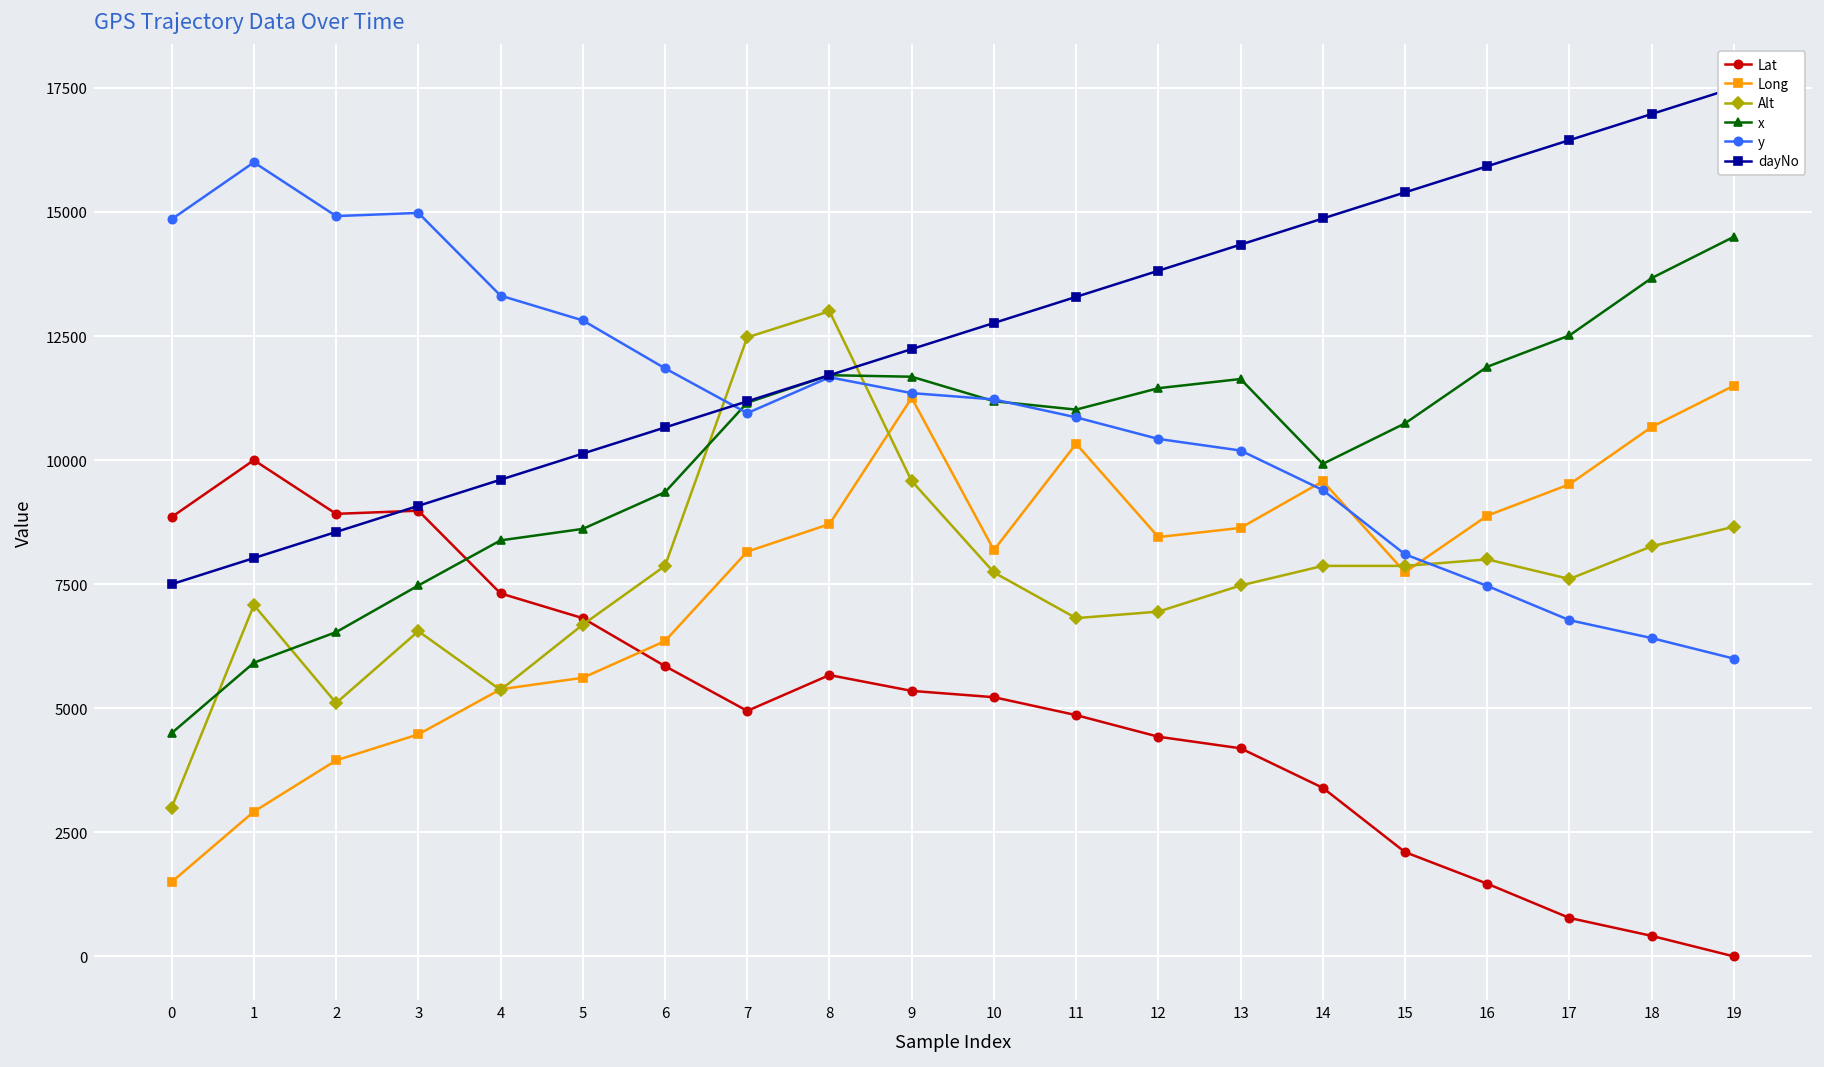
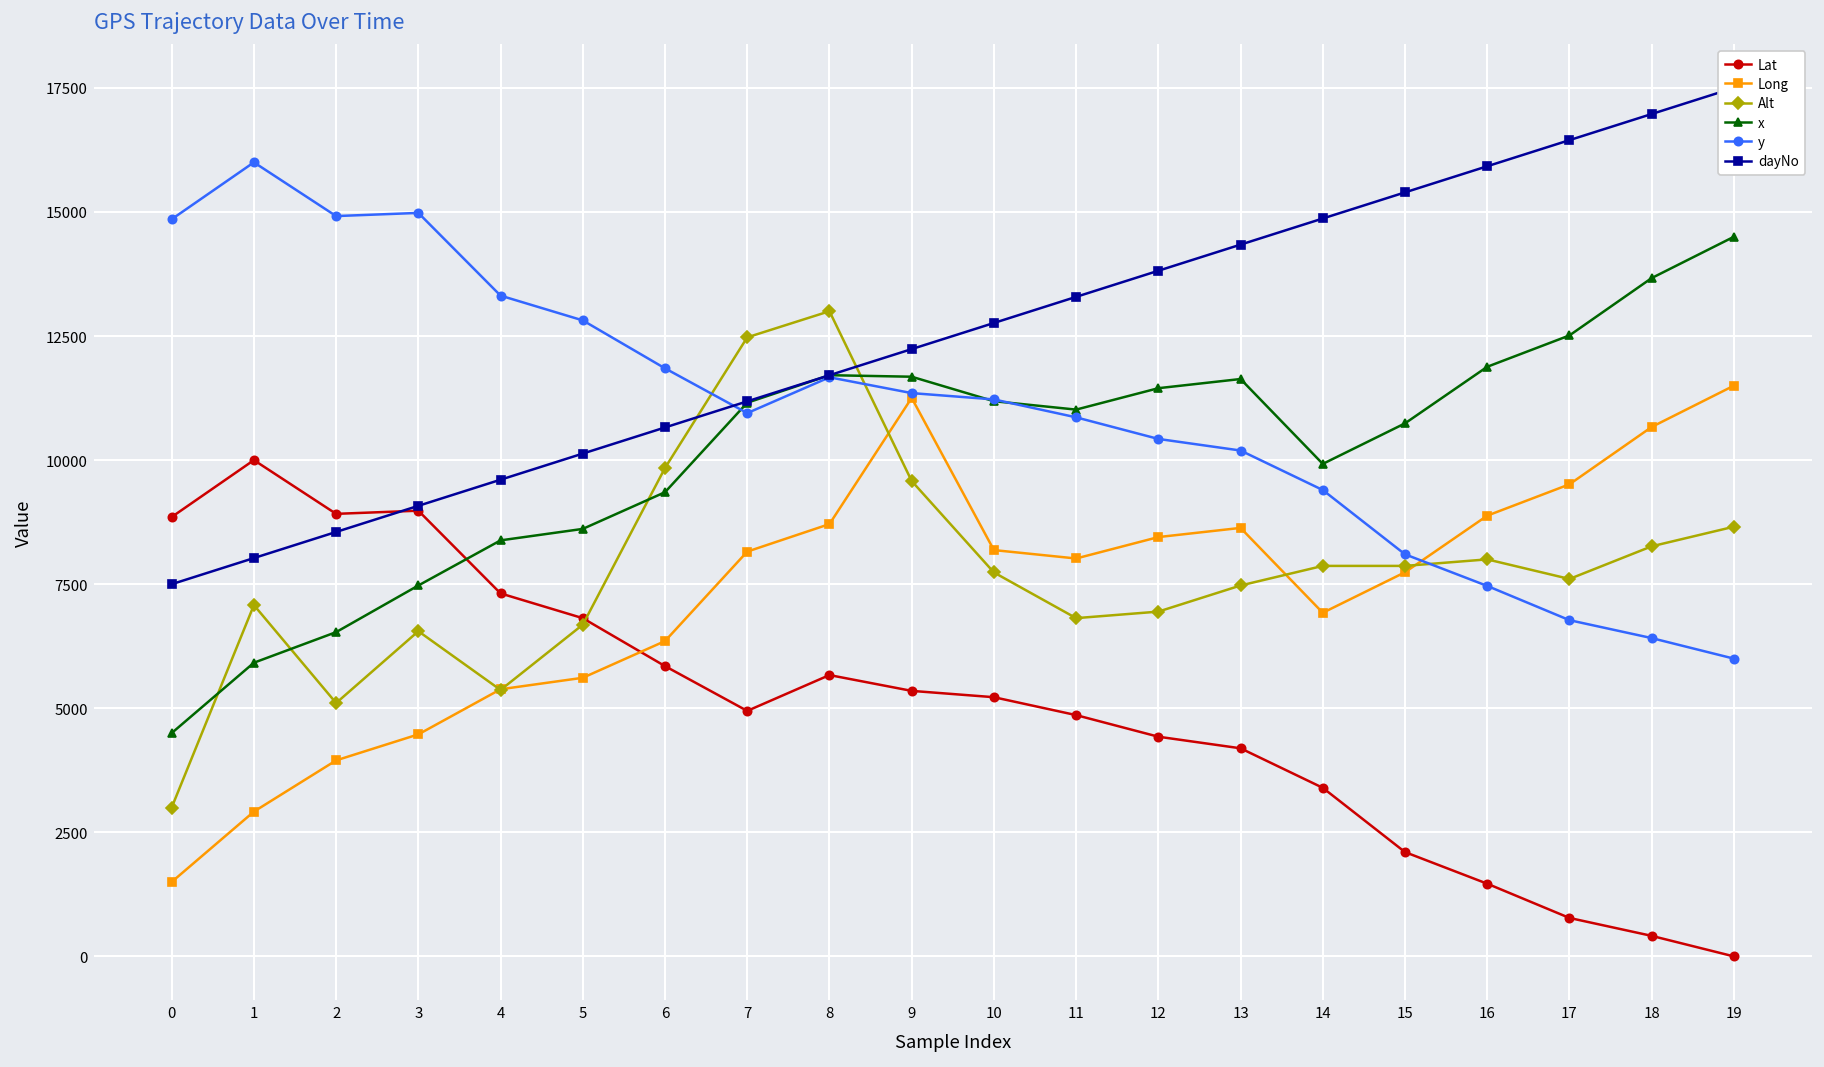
Alt, 6: 7900 -> 9800
Long, 11: 10300 -> 8000
Long, 14: 9600 -> 6900
